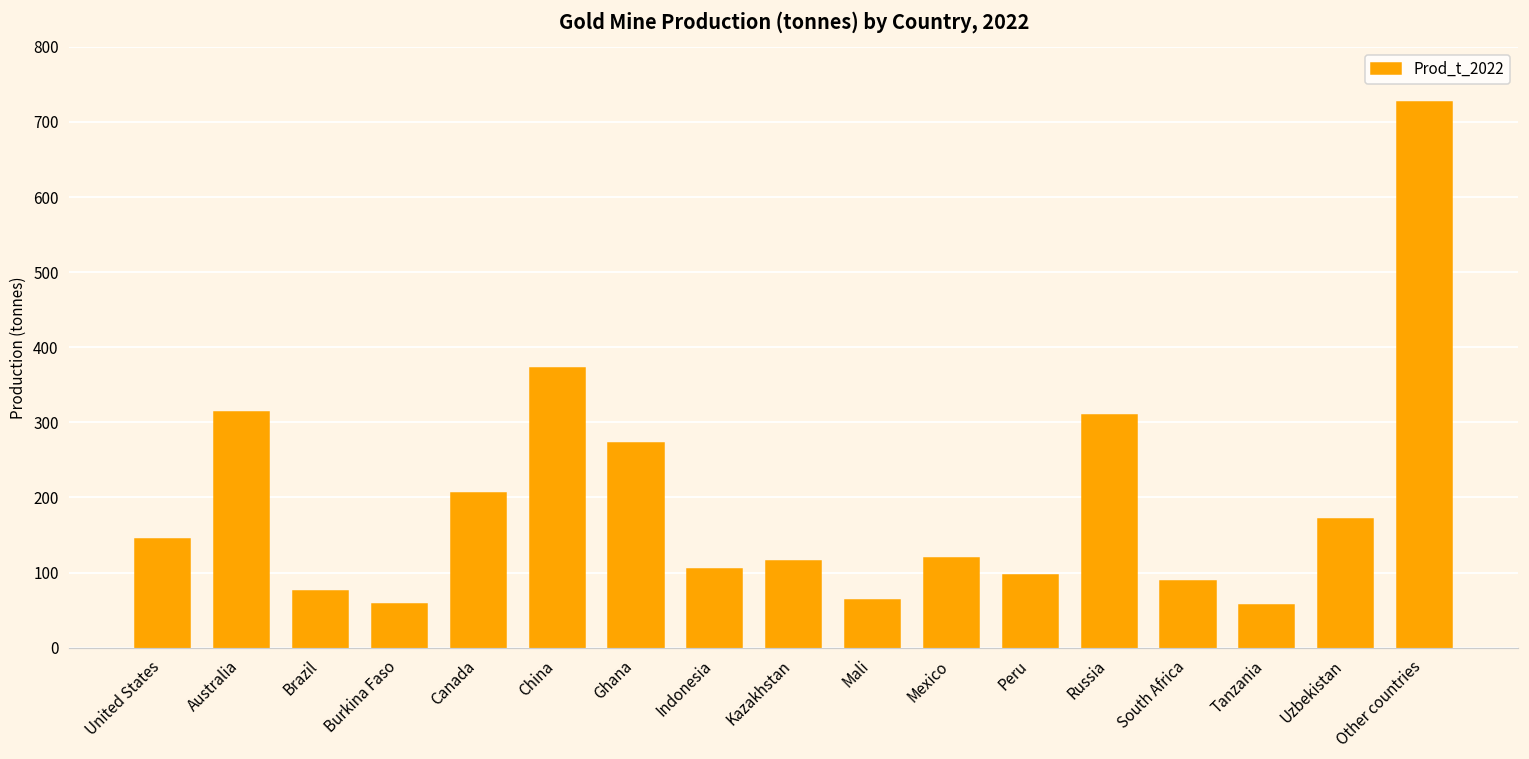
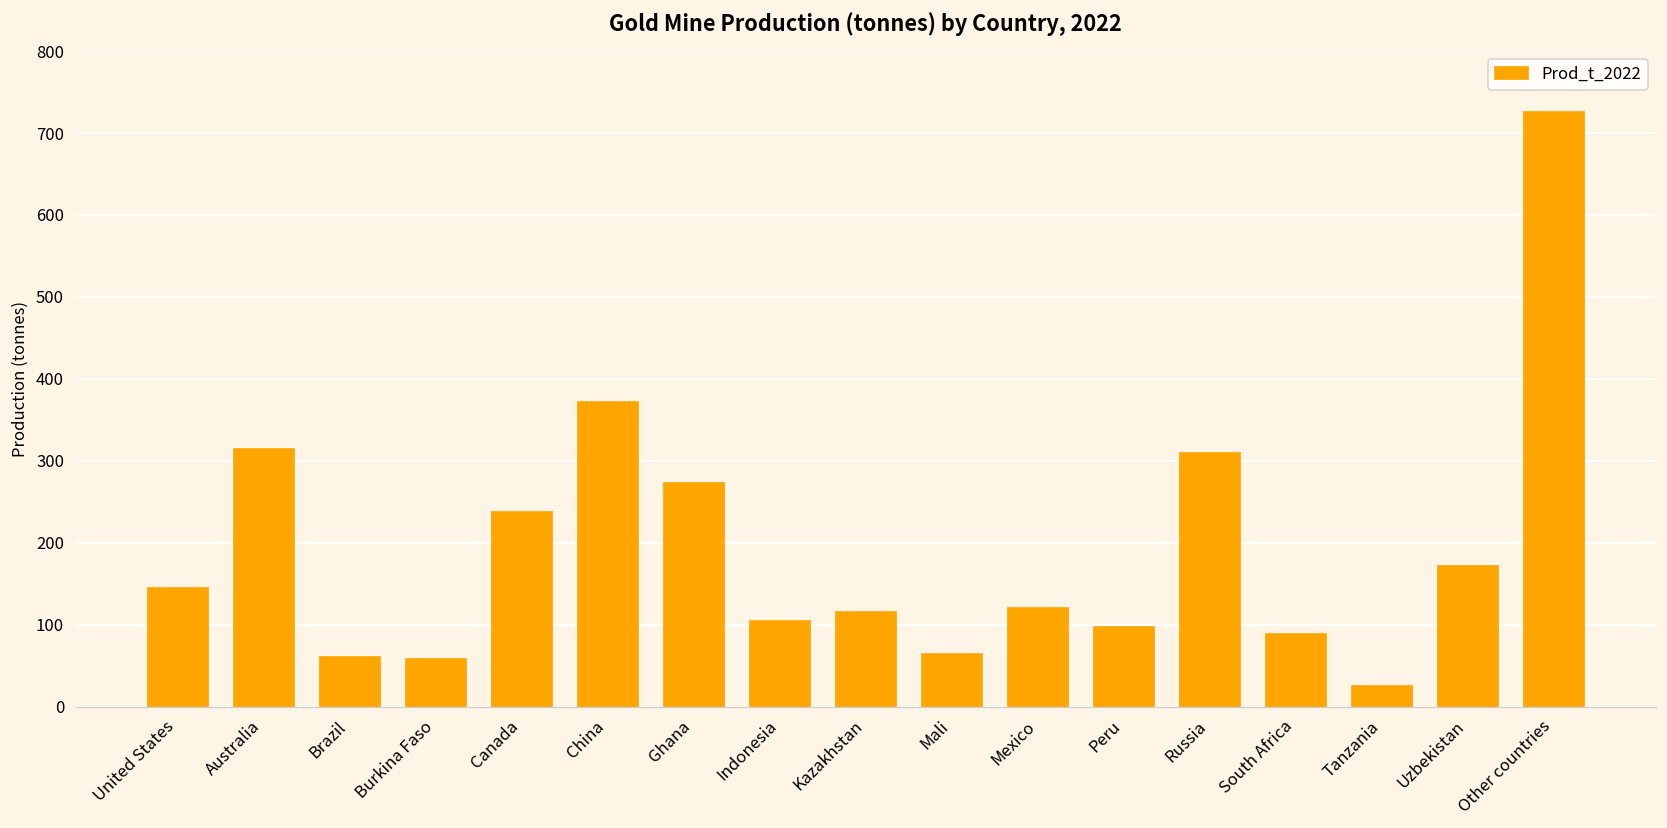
Brazil: 80 -> 60
Canada: 210 -> 240
Tanzania: 60 -> 30
